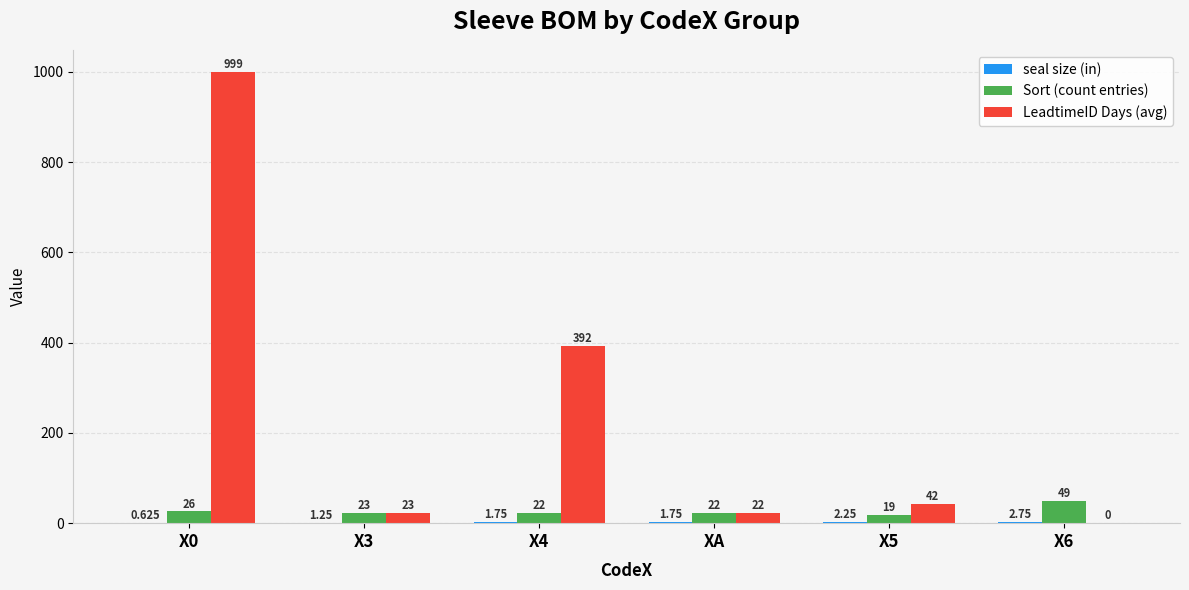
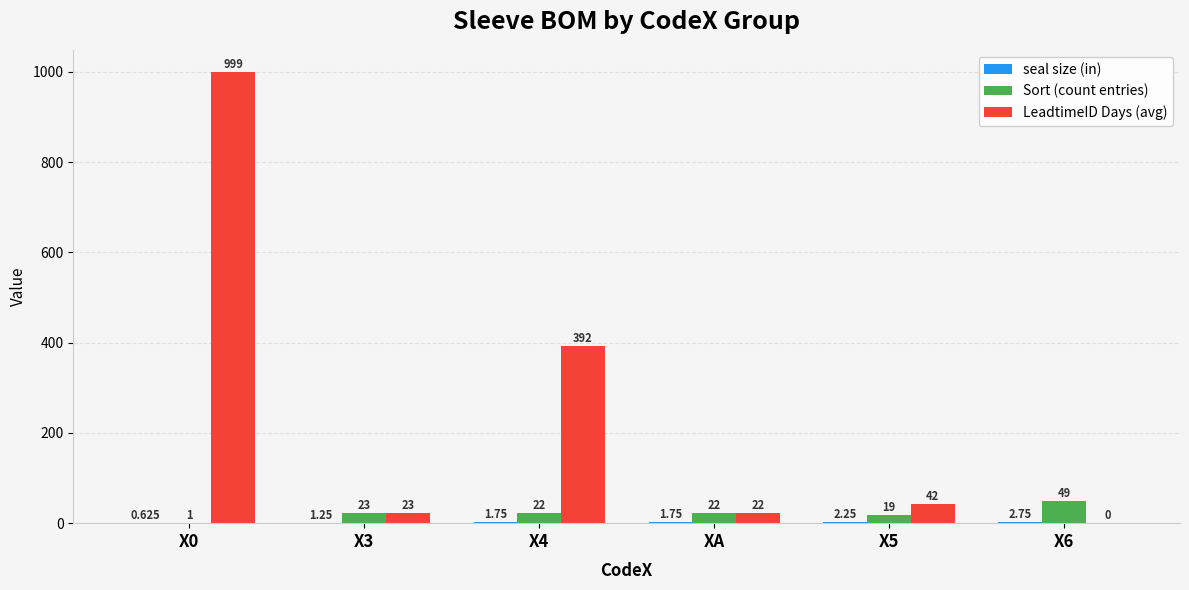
Sort (count entries), X0: 26 -> 1
